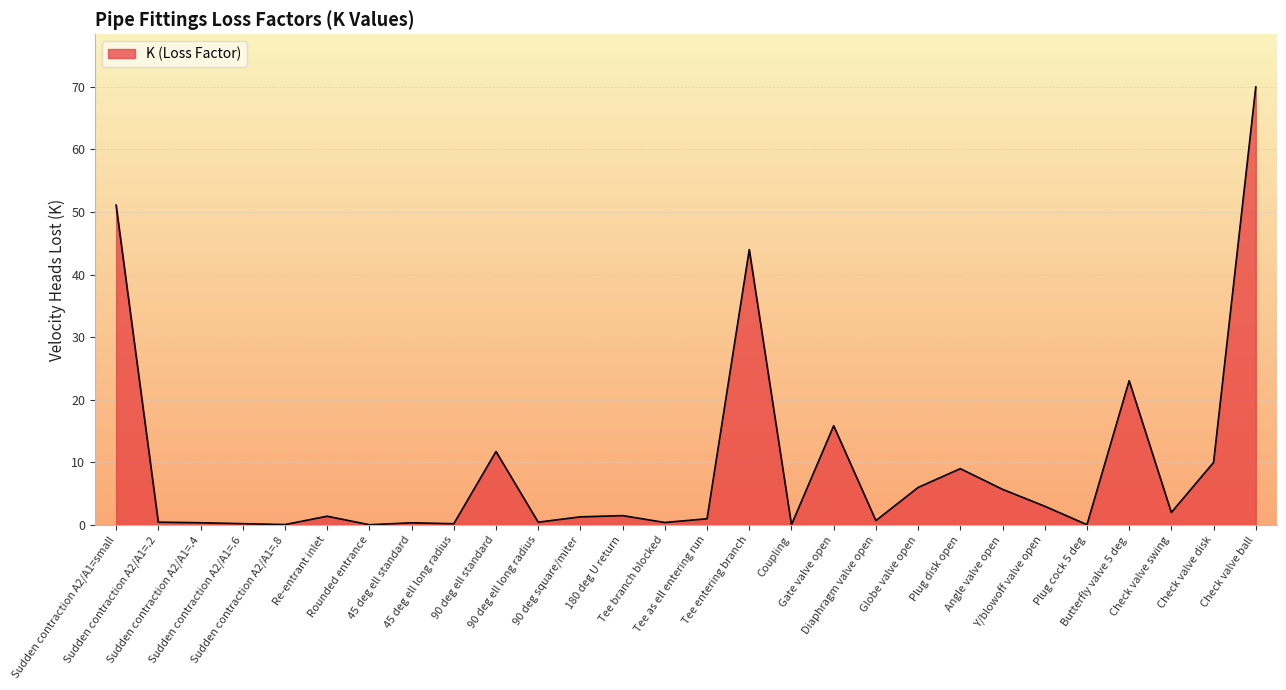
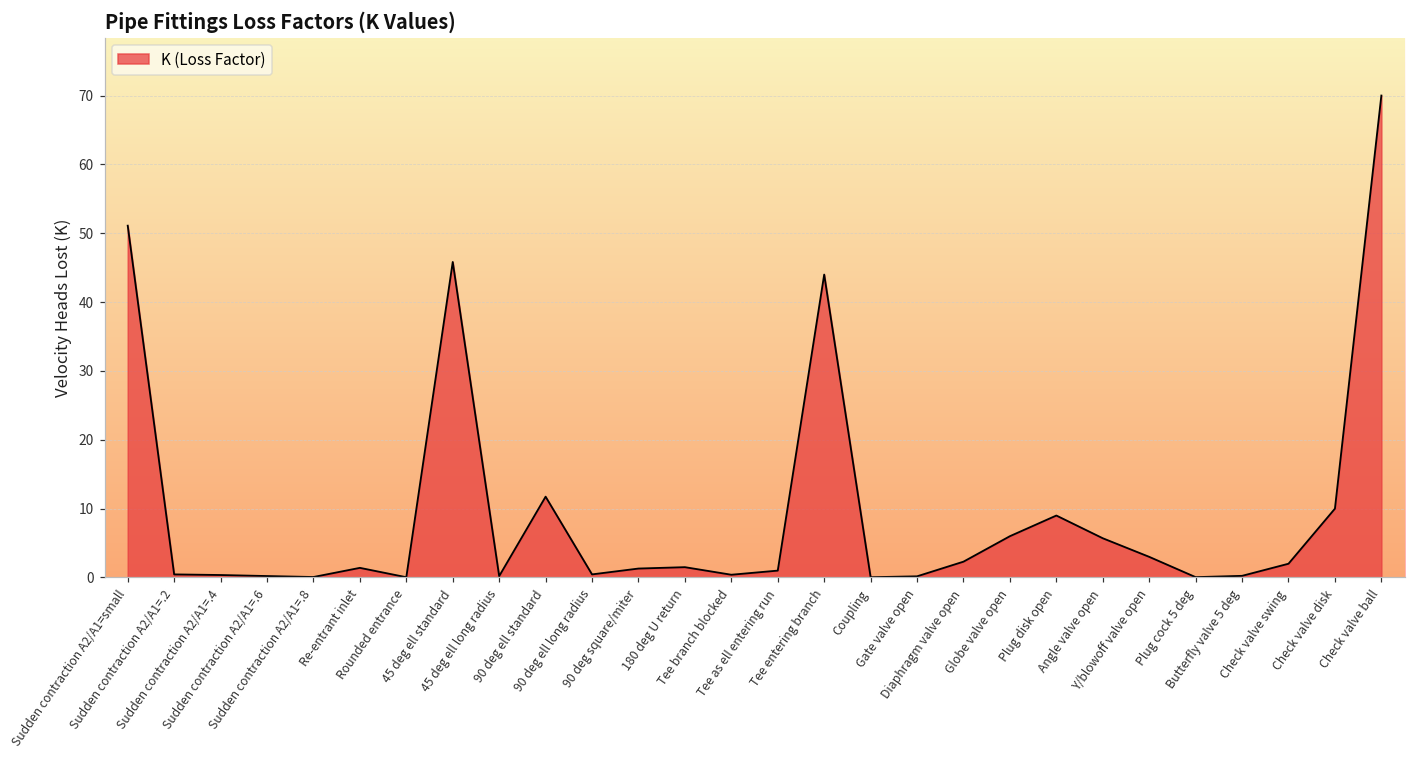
45 deg ell standard: 0 -> 46
Gate valve open: 16 -> 0
Diaphragm valve open: 1 -> 2
Butterfly valve 5 deg: 23 -> 0
